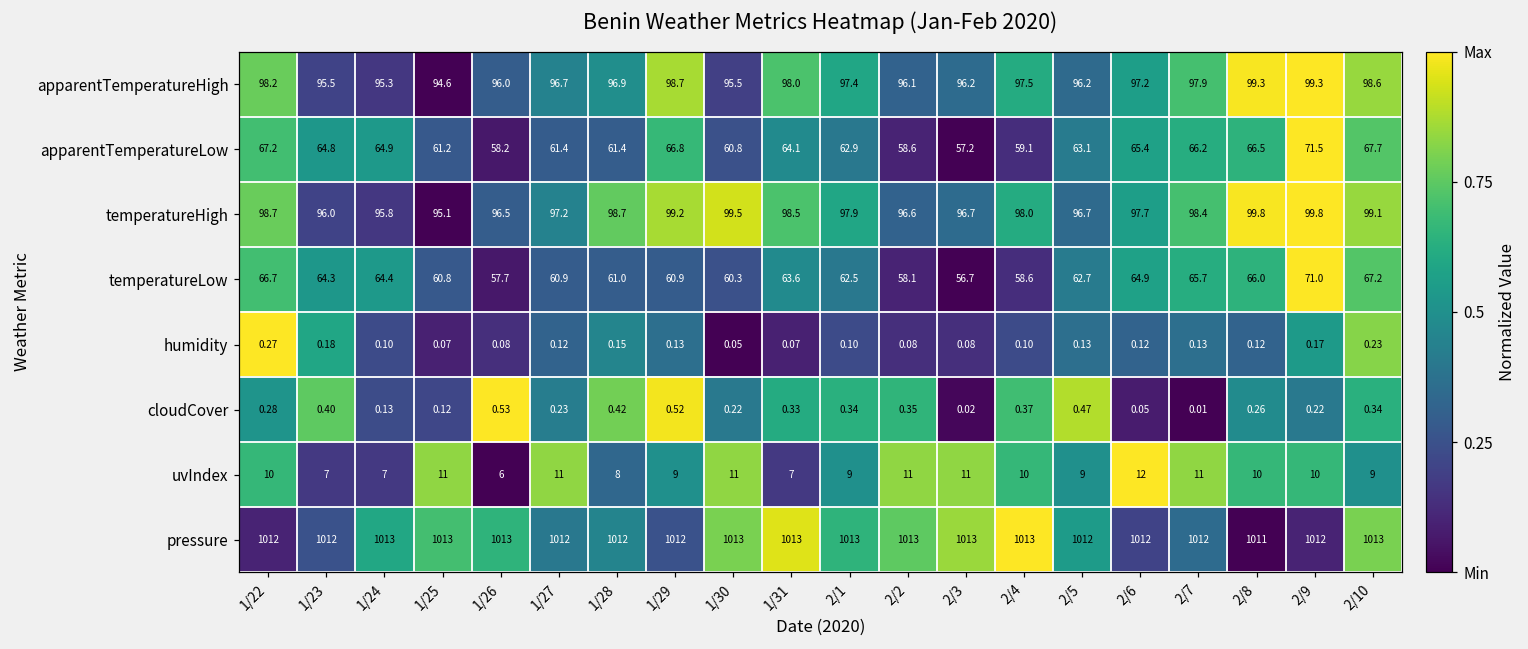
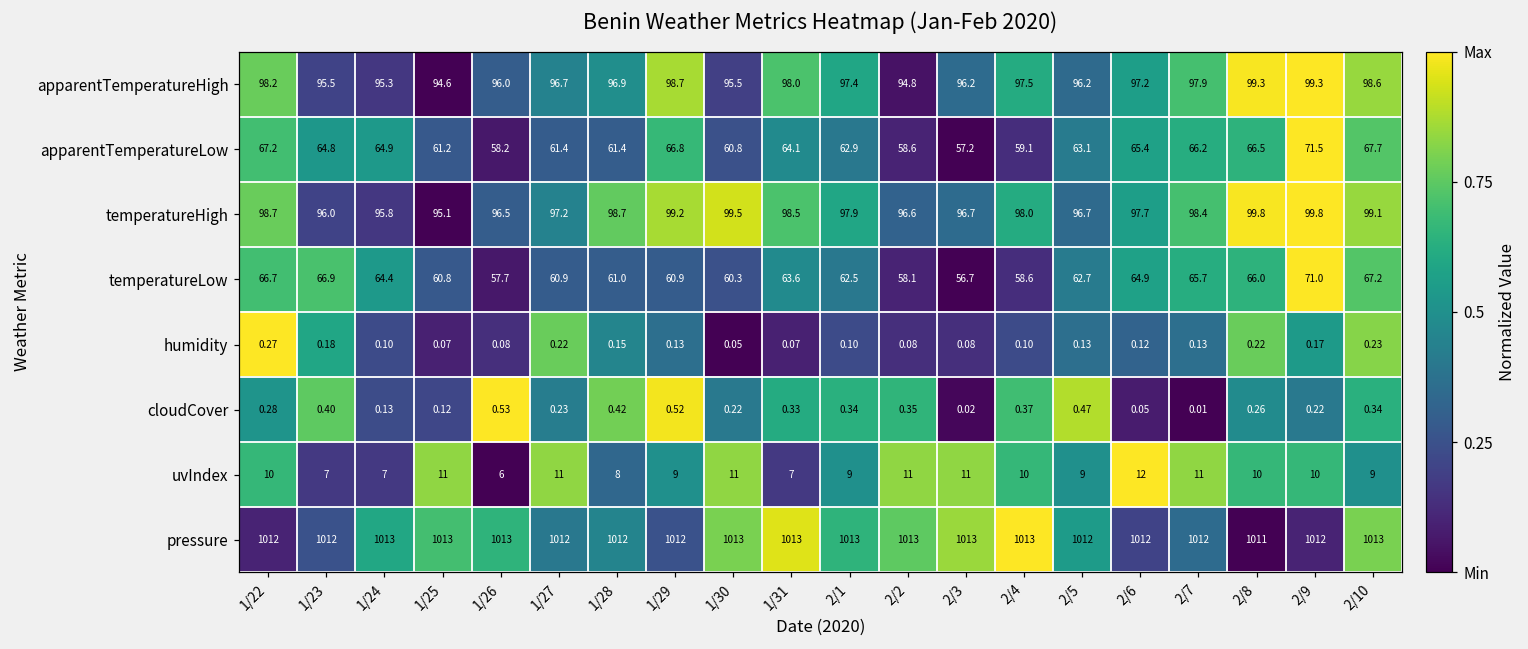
apparentTemperatureHigh, 2/2: 96.1 -> 94.8
temperatureLow, 1/23: 64.3 -> 66.9
humidity, 1/27: 0.12 -> 0.22
humidity, 2/8: 0.12 -> 0.22
